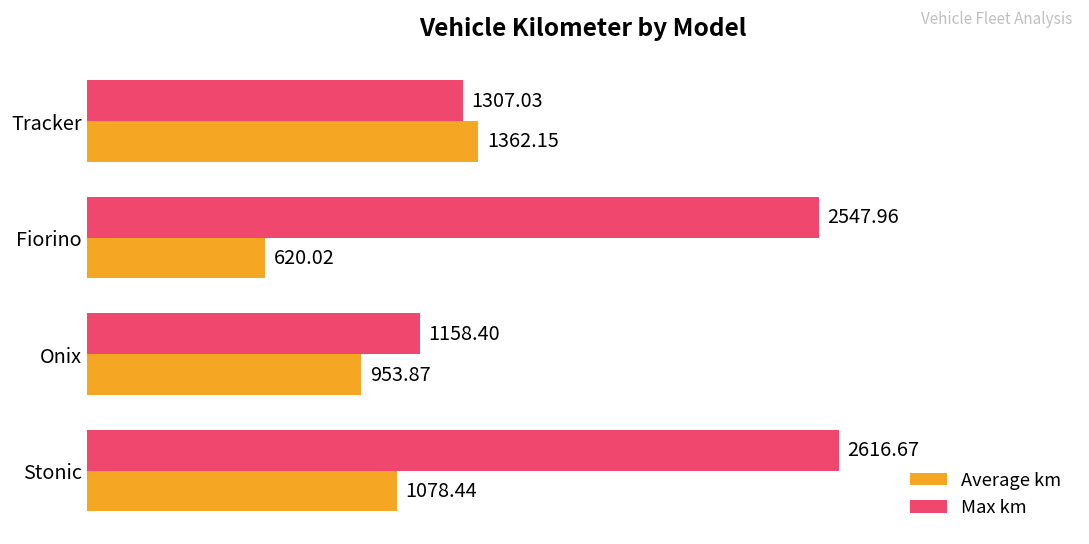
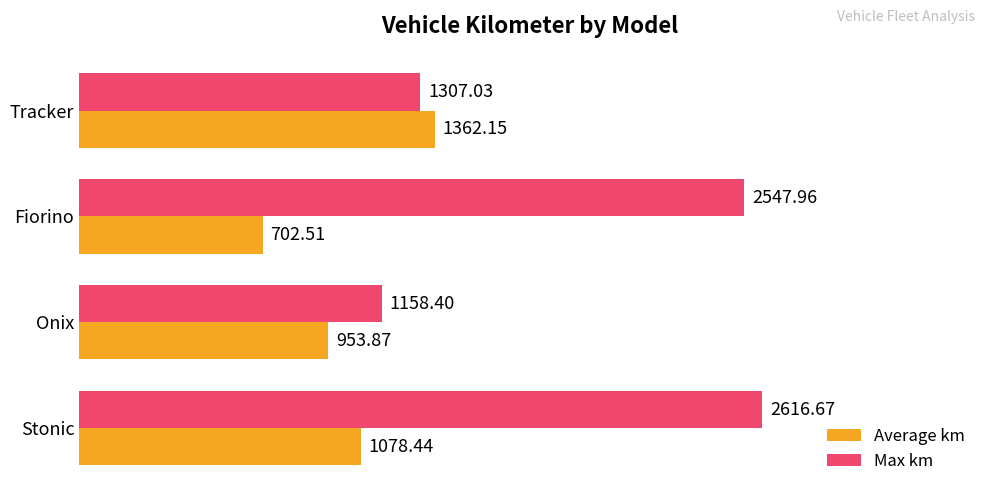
Average km, Fiorino: 620.02 -> 702.51
